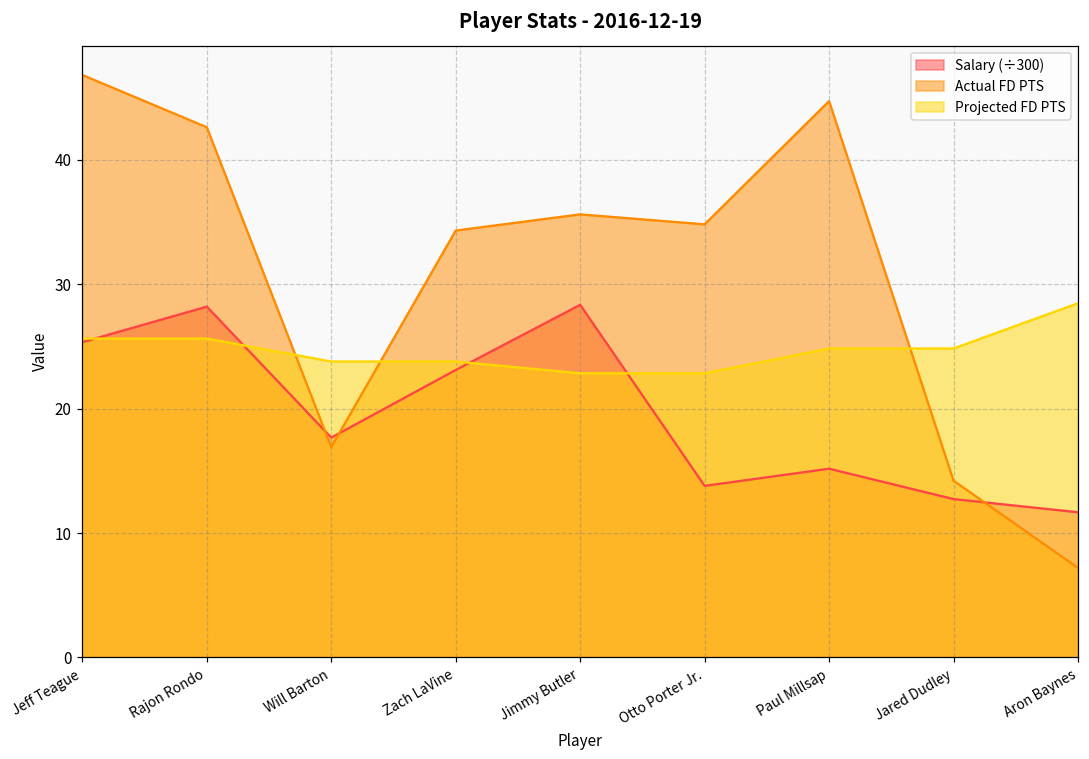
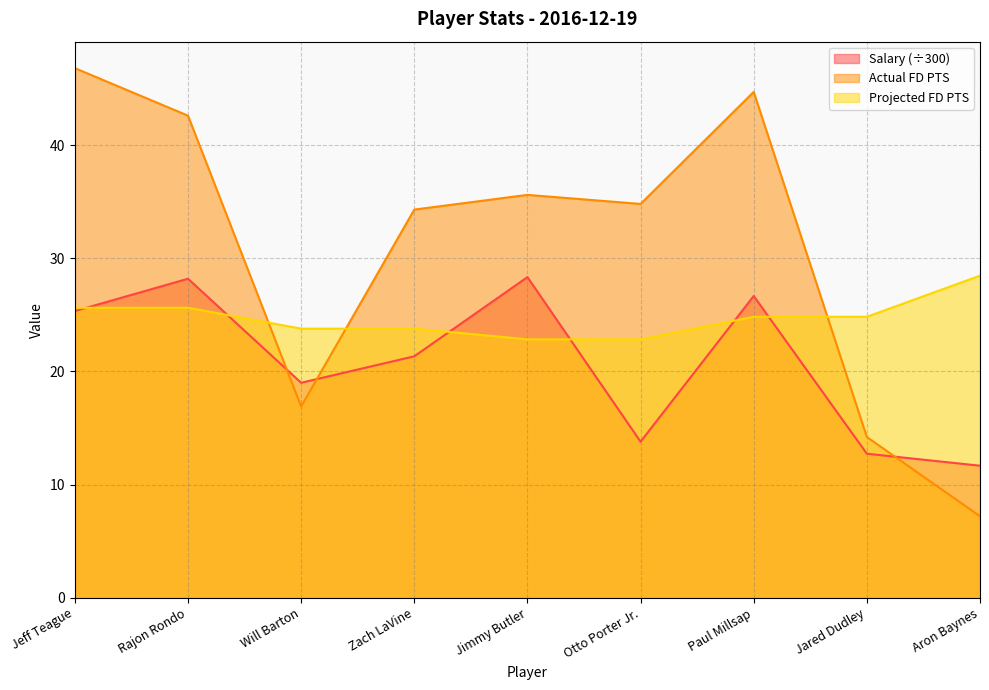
Salary (÷300), Will Barton: 17.7 -> 19.0
Salary (÷300), Zach LaVine: 23.1 -> 21.3
Salary (÷300), Paul Millsap: 15.2 -> 26.7
